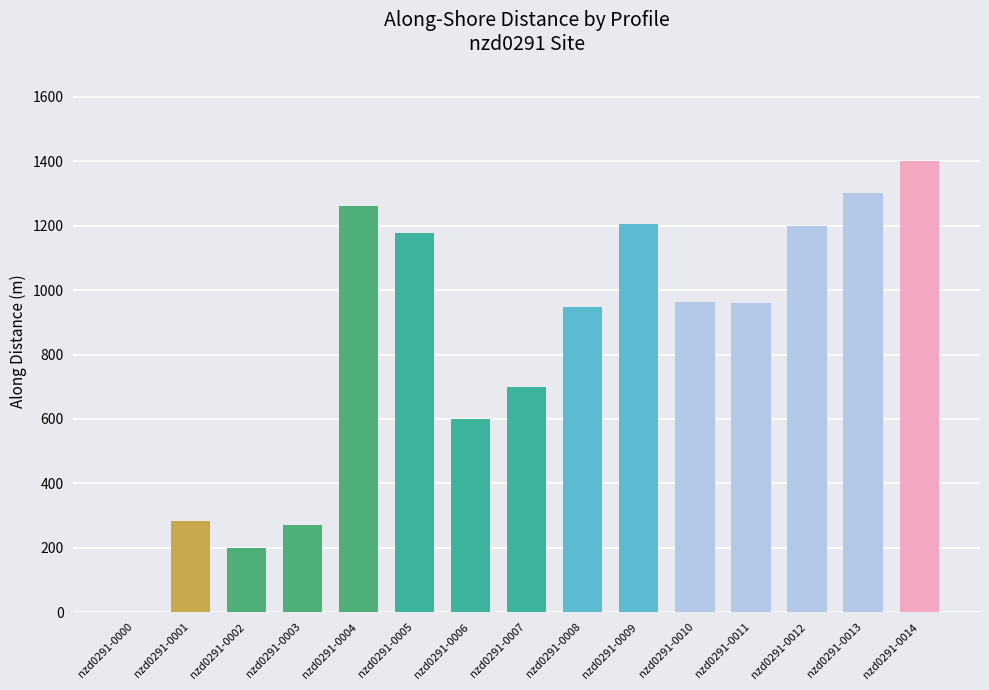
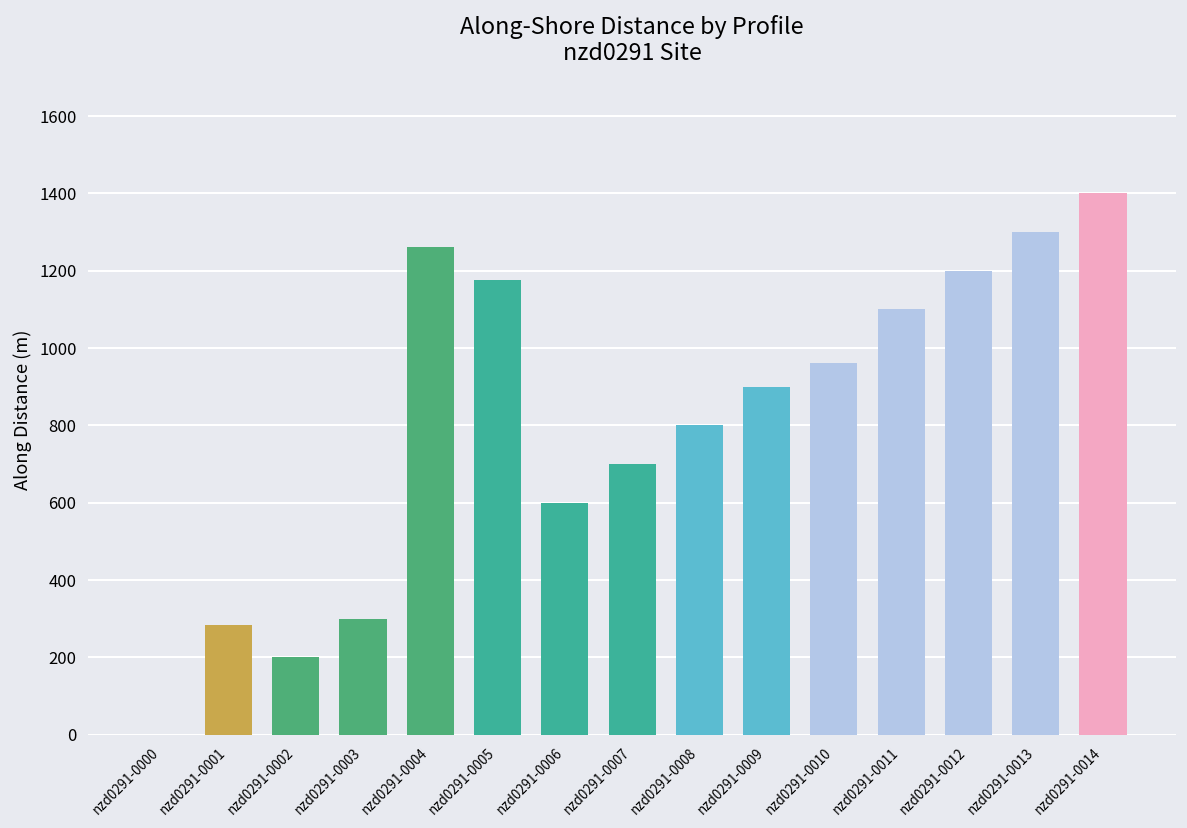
nzd0291-0003: 270 -> 300
nzd0291-0008: 950 -> 800
nzd0291-0009: 1210 -> 900
nzd0291-0011: 960 -> 1100
